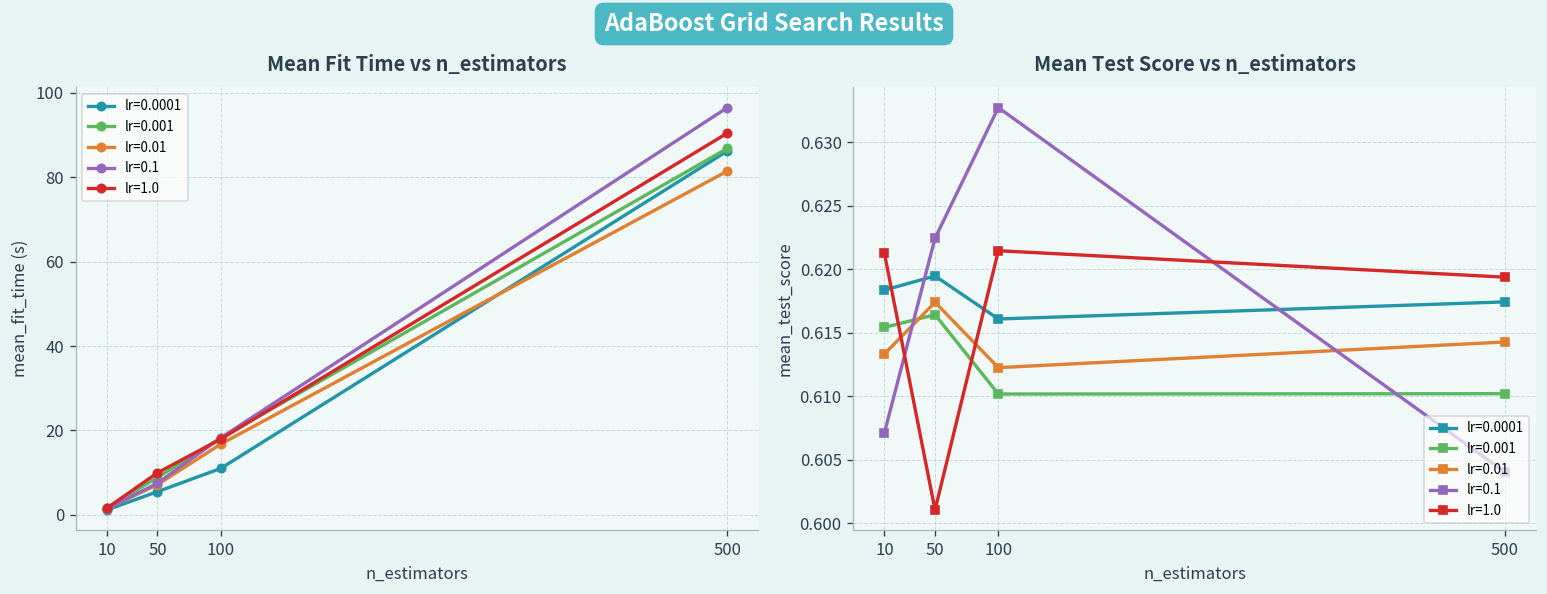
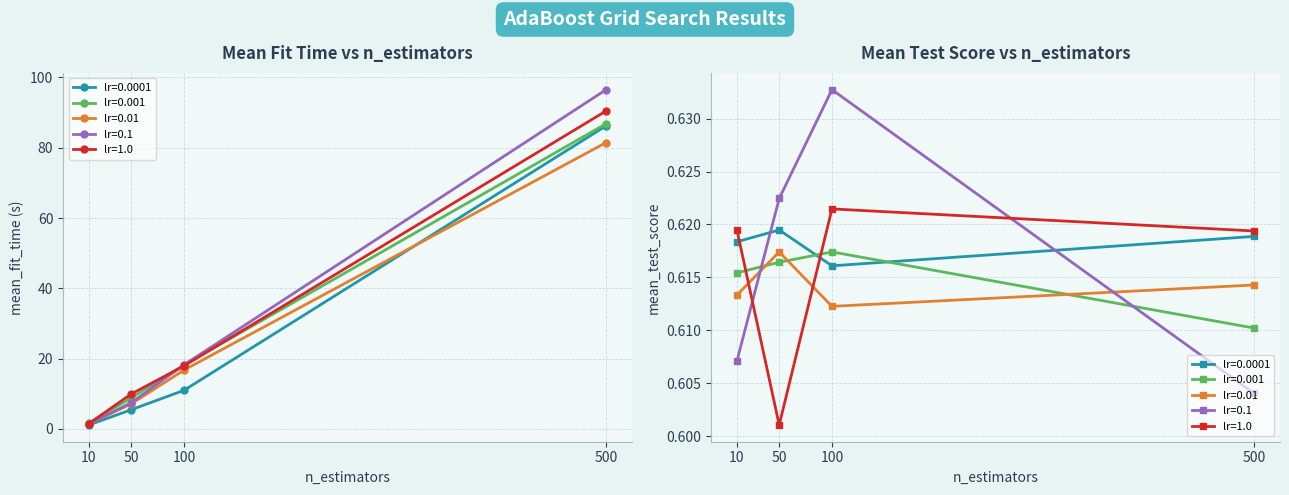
Mean Test Score vs n_estimators, lr=1.0, 10: 0.6213 -> 0.6195
Mean Test Score vs n_estimators, lr=0.001, 100: 0.6102 -> 0.6174
Mean Test Score vs n_estimators, lr=0.0001, 500: 0.6174 -> 0.6189
